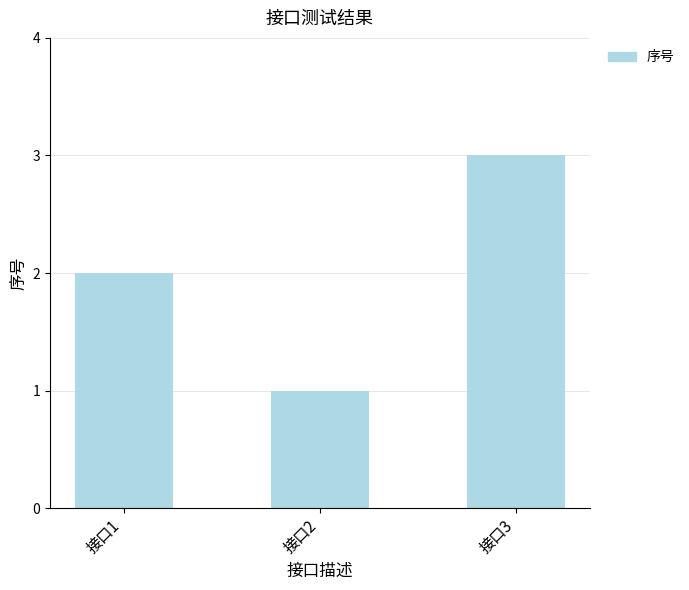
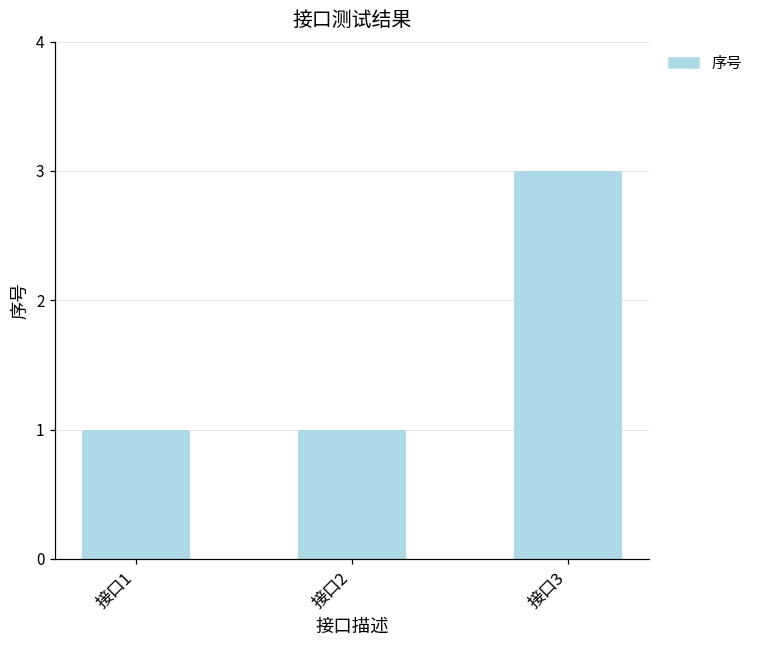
接口1: 2 -> 1
